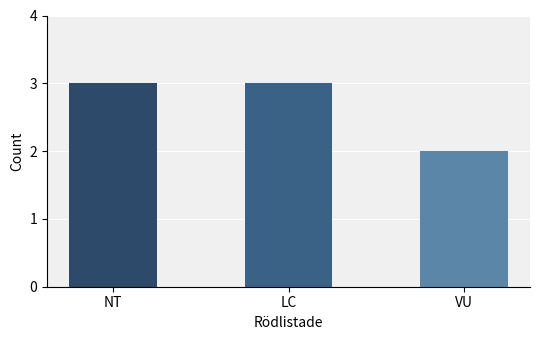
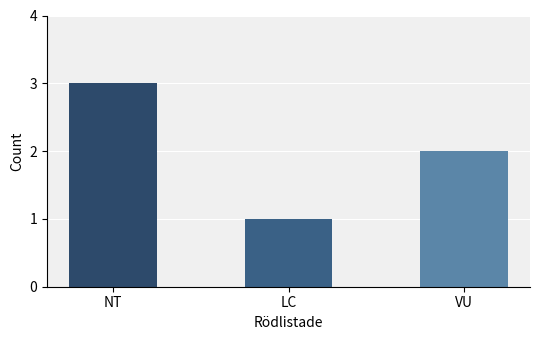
LC: 3 -> 1
